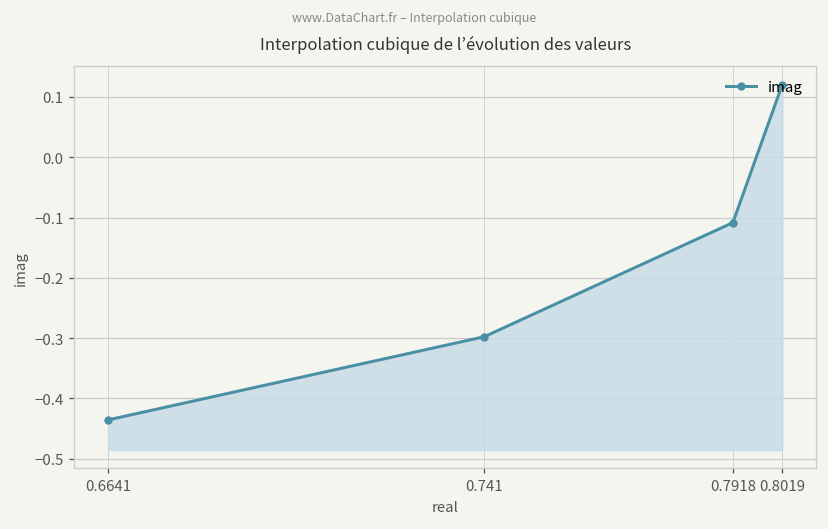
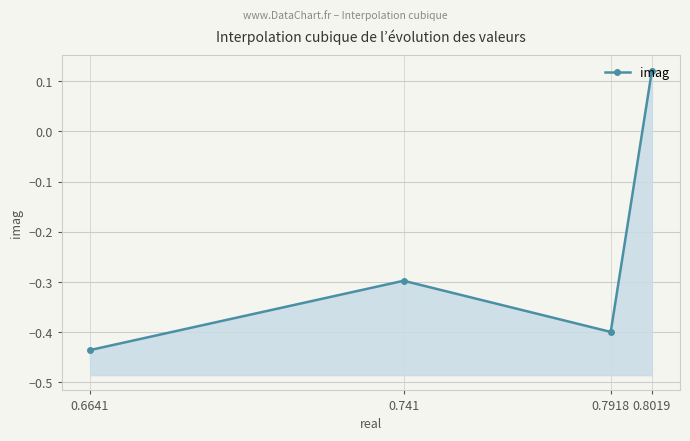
0.7918: -0.11 -> -0.40
